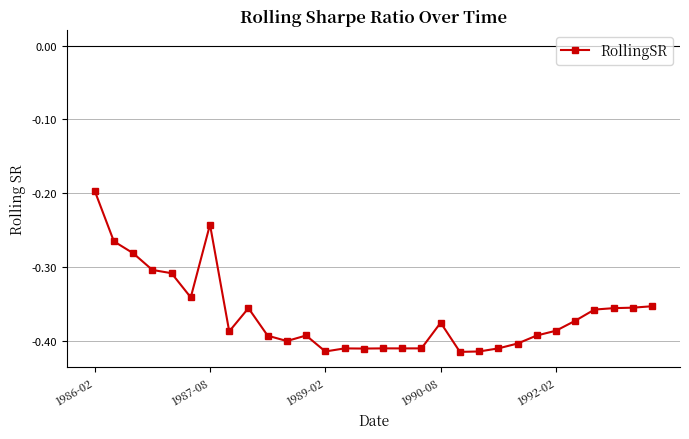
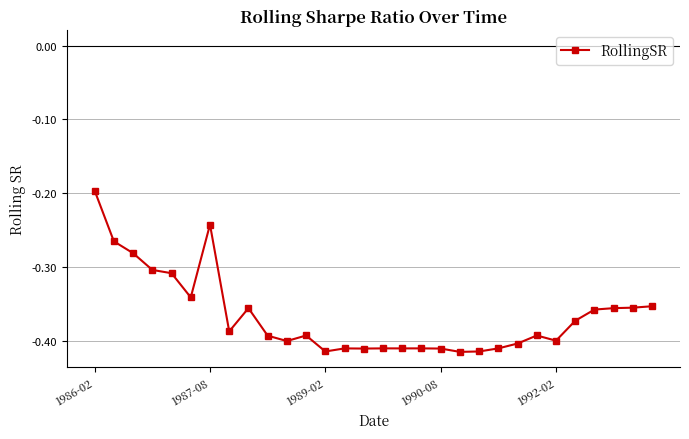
1990-08: -0.38 -> -0.41
1992-02: -0.39 -> -0.40
